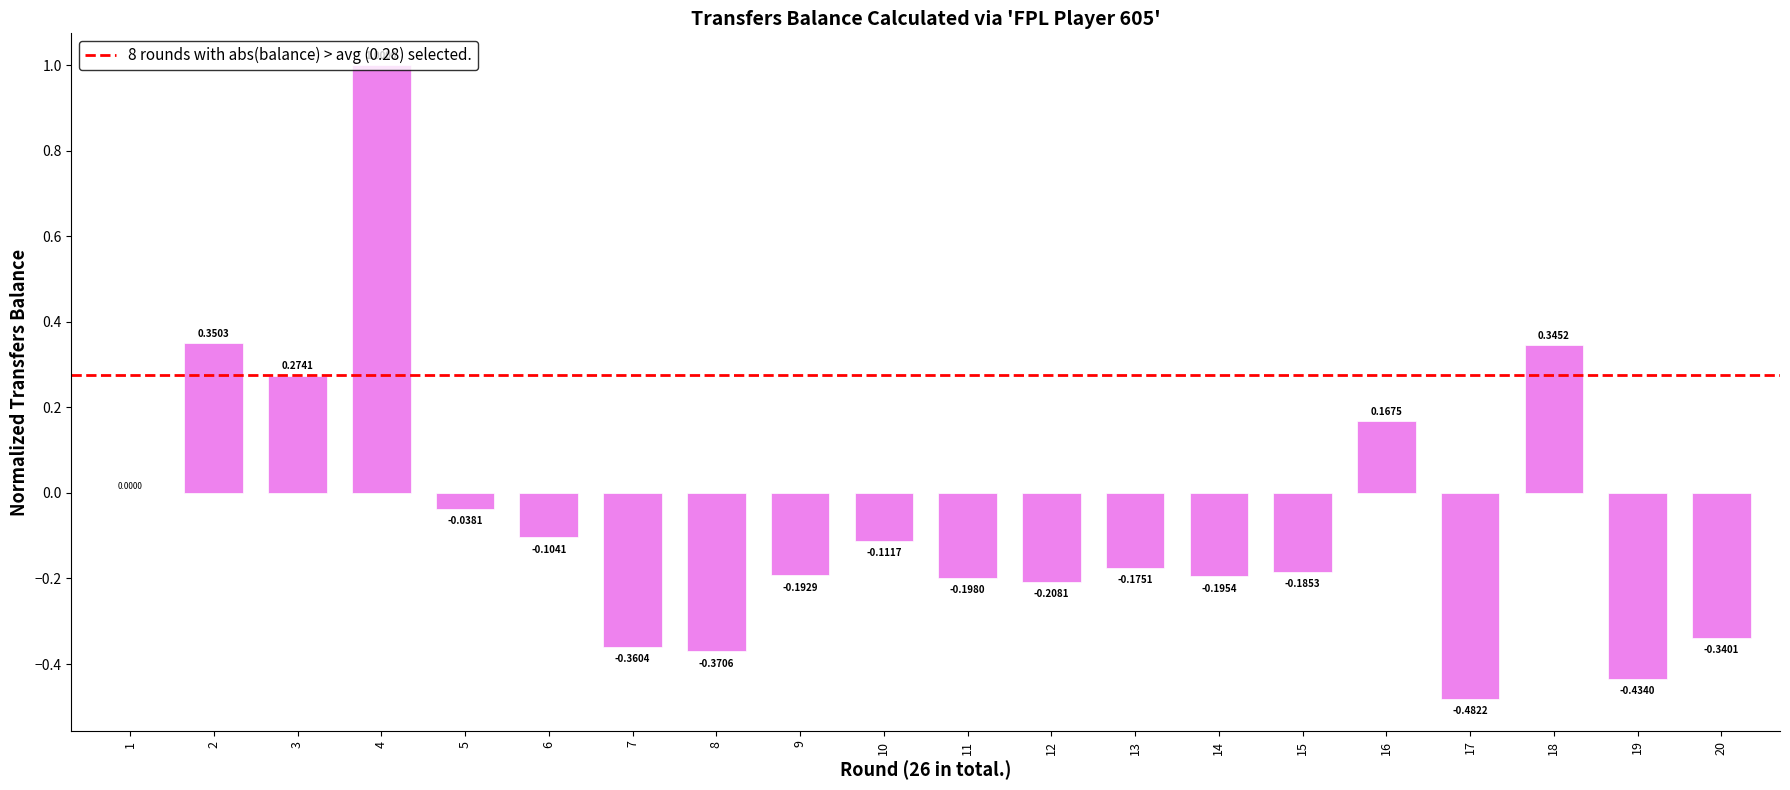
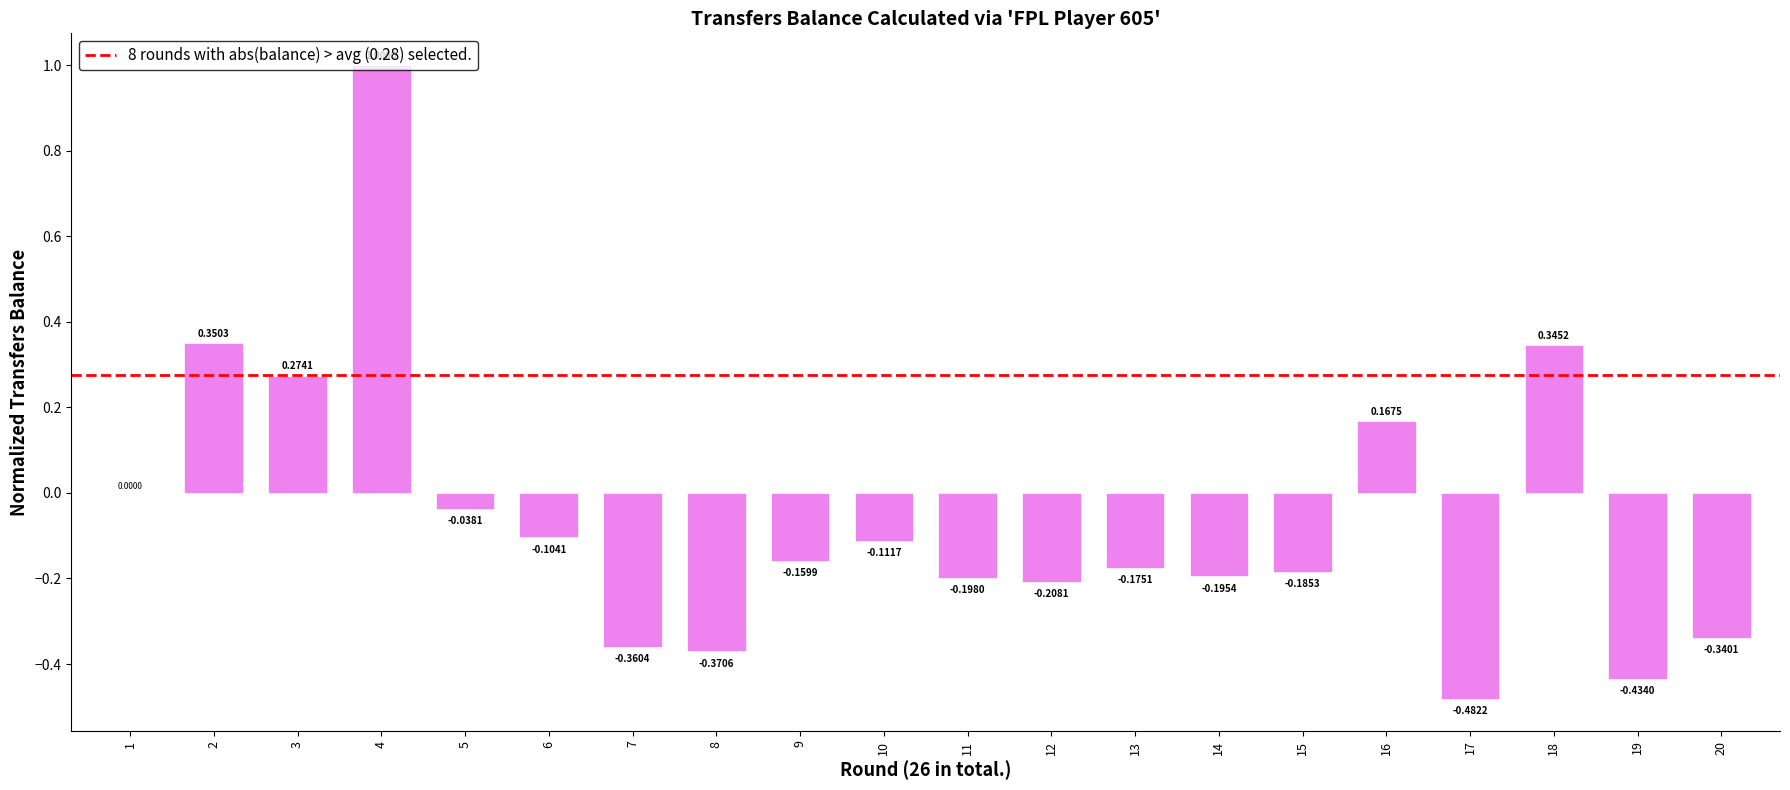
9: -0.1929 -> -0.1599
